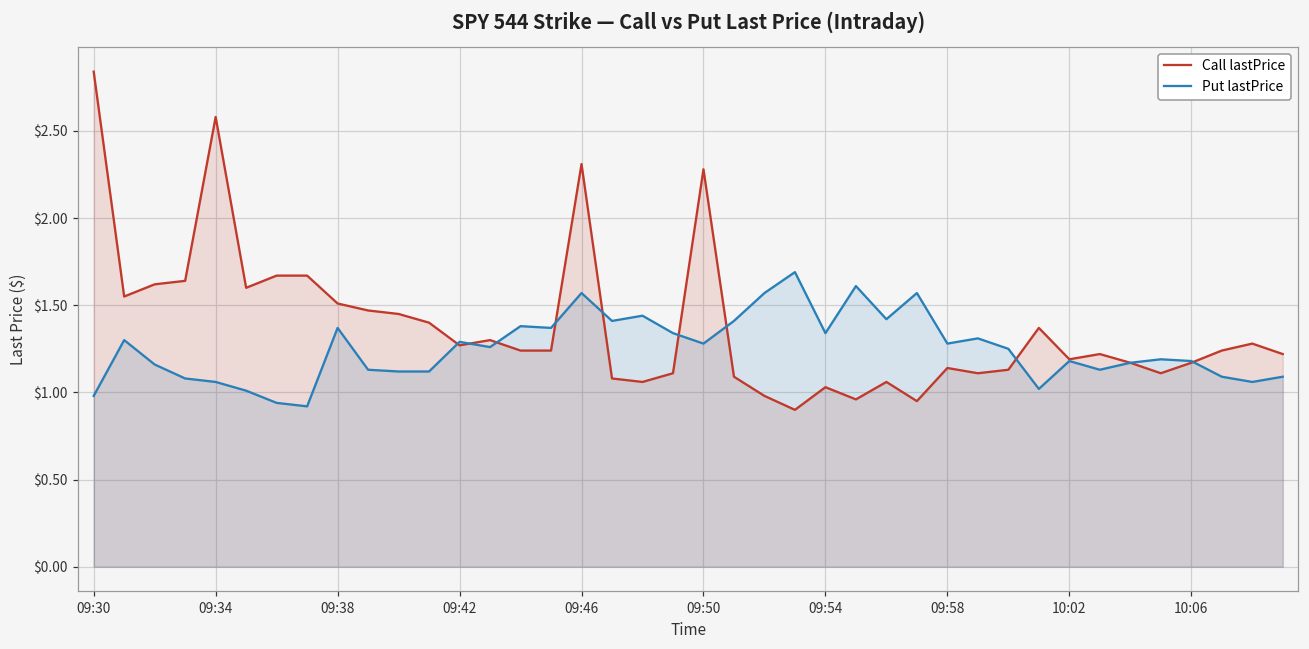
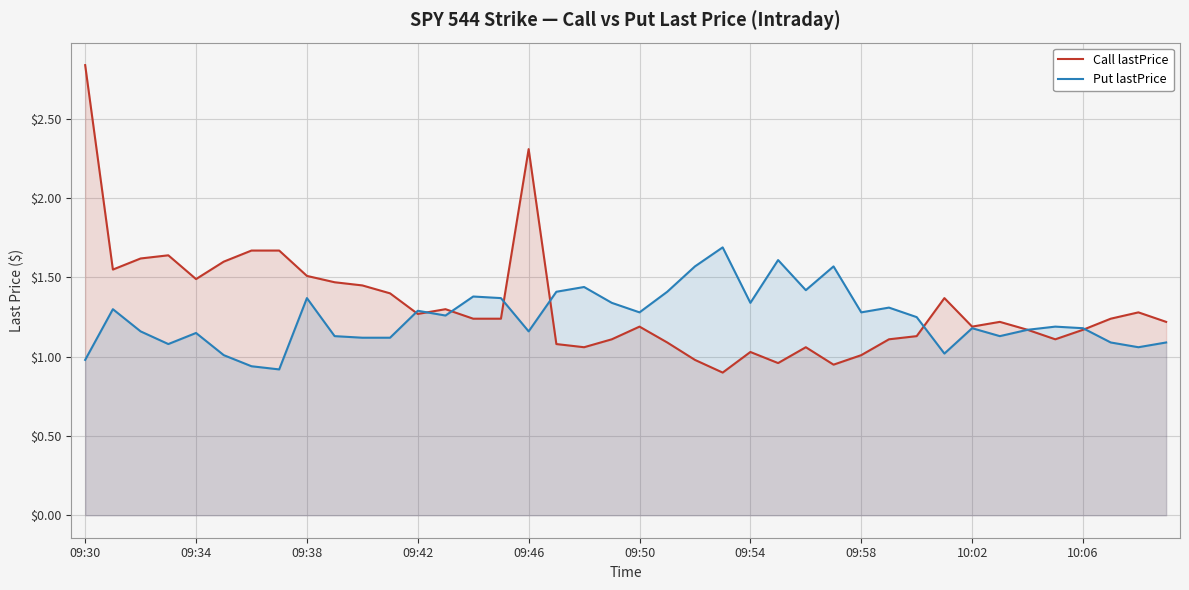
Call lastPrice, 09:34: $2.58 -> $1.49
Put lastPrice, 09:34: $1.06 -> $1.15
Put lastPrice, 09:46: $1.57 -> $1.16
Call lastPrice, 09:50: $2.28 -> $1.19
Call lastPrice, 09:58: $1.14 -> $1.01
